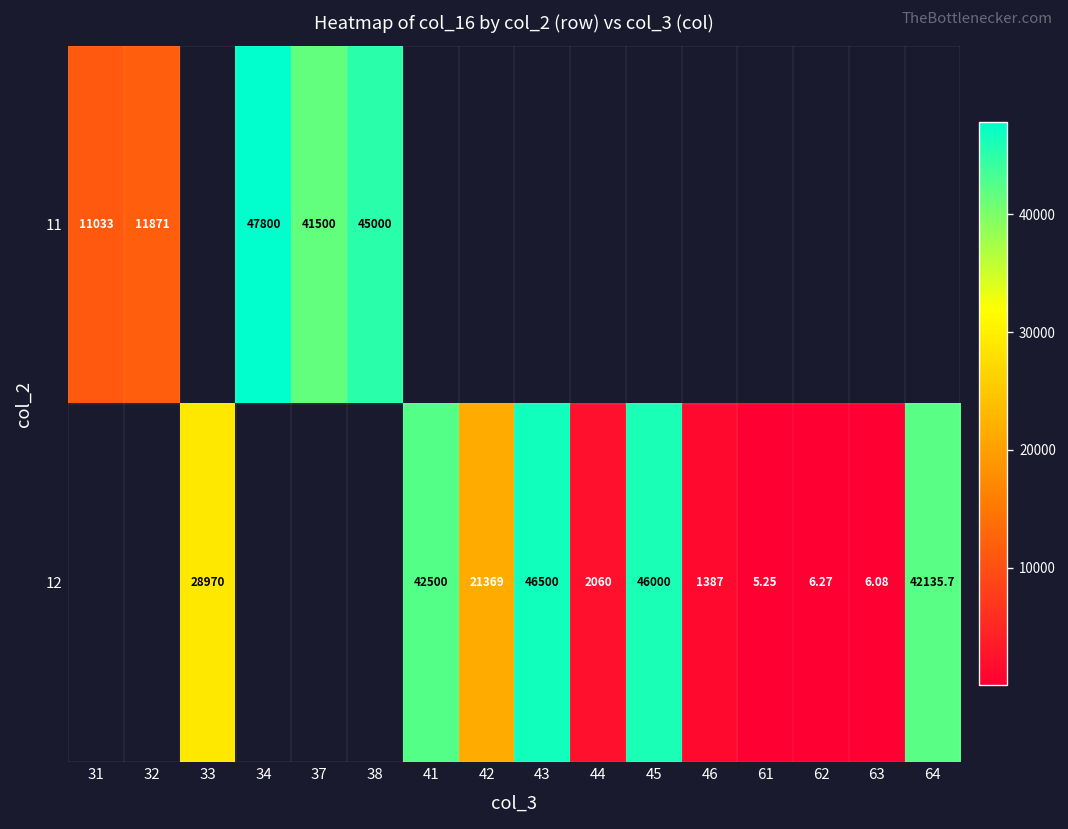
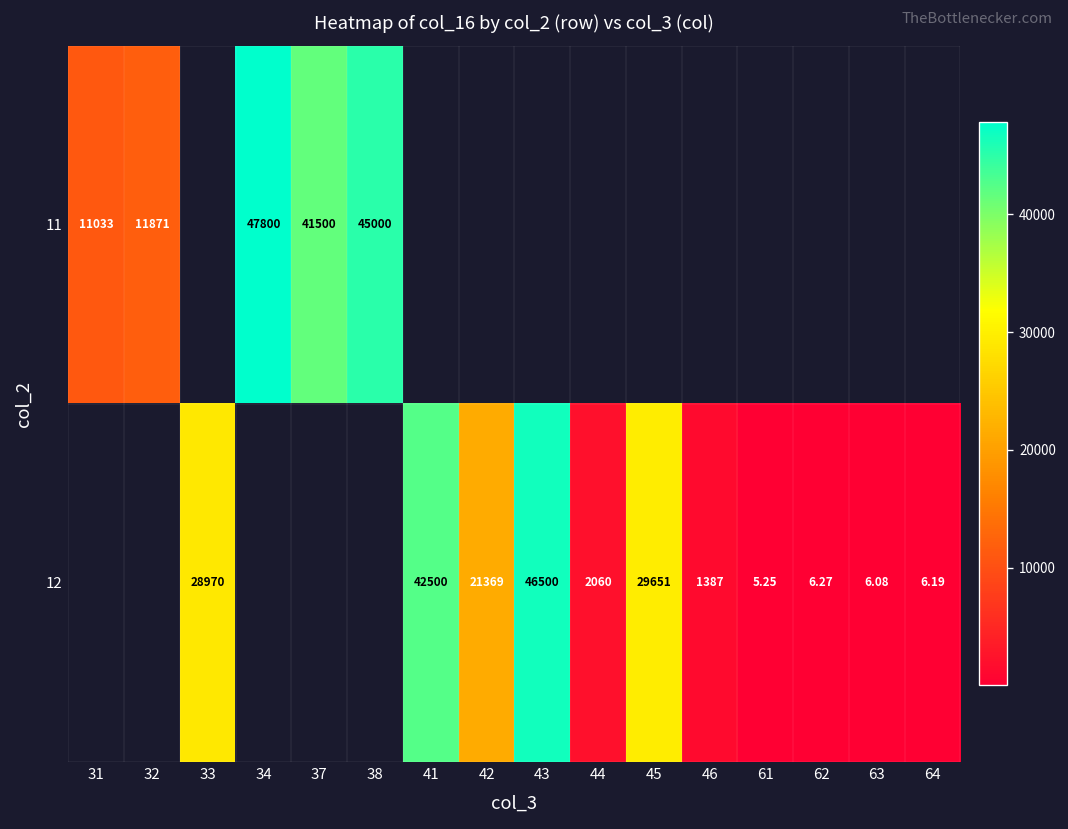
12, 45: 46000 -> 29651
12, 64: 42135.7 -> 6.19
